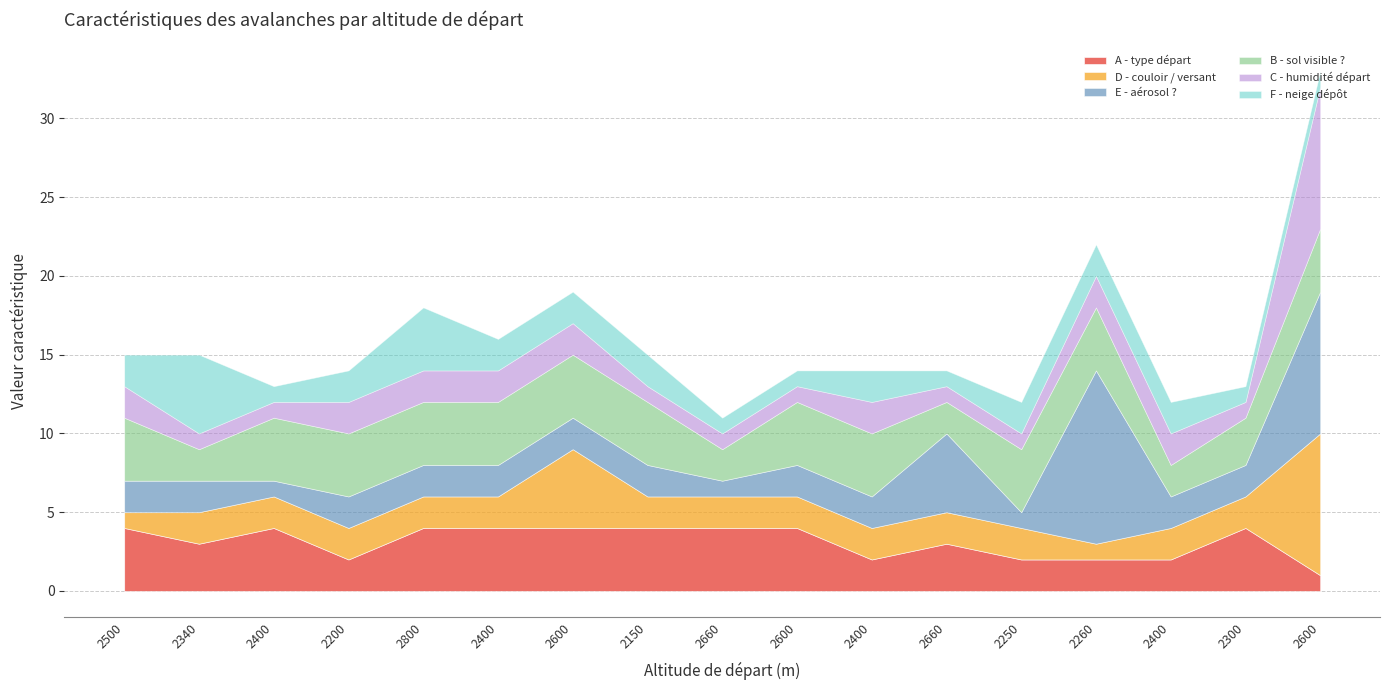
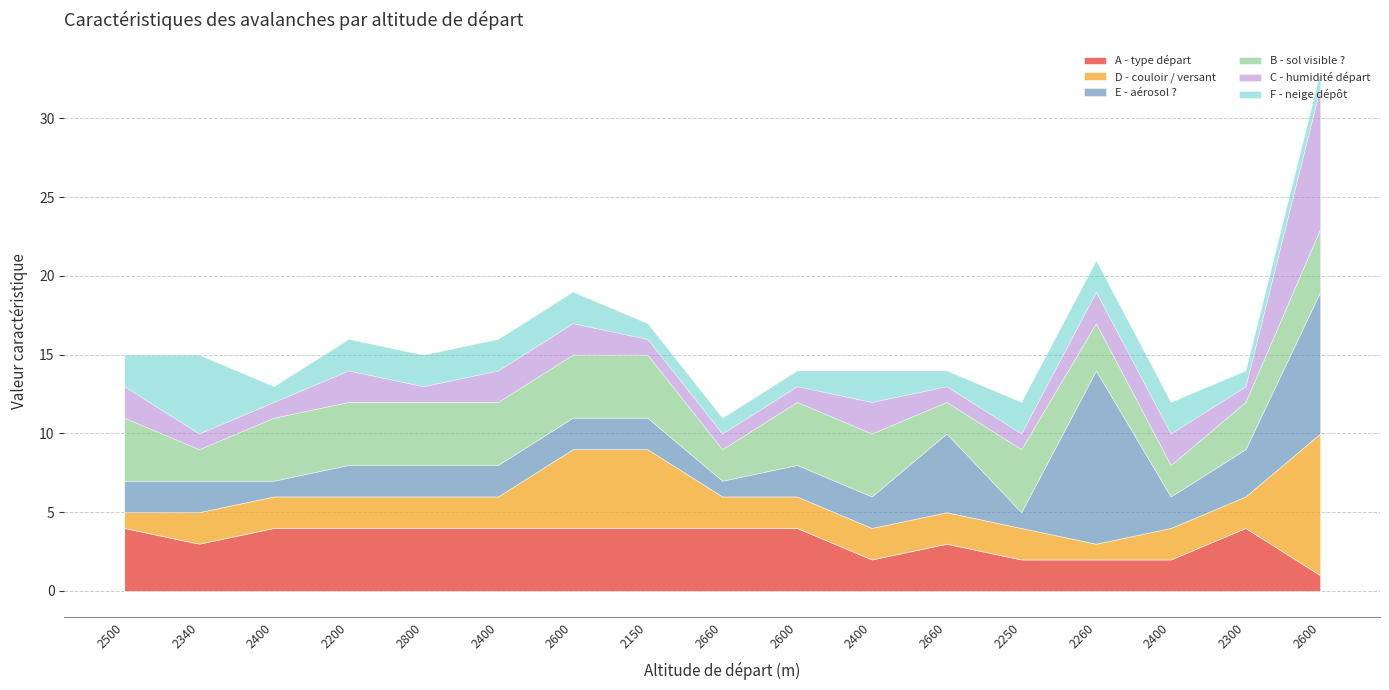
A - type départ, 2200: 2 -> 4
C - humidité départ, 2800: 2 -> 1
F - neige dépôt, 2800: 4 -> 2
D - couloir / versant, 2150: 2 -> 5
F - neige dépôt, 2150: 2 -> 1
B - sol visible ?, 2260: 4 -> 3
E - aérosol ?, 2300: 2 -> 3
